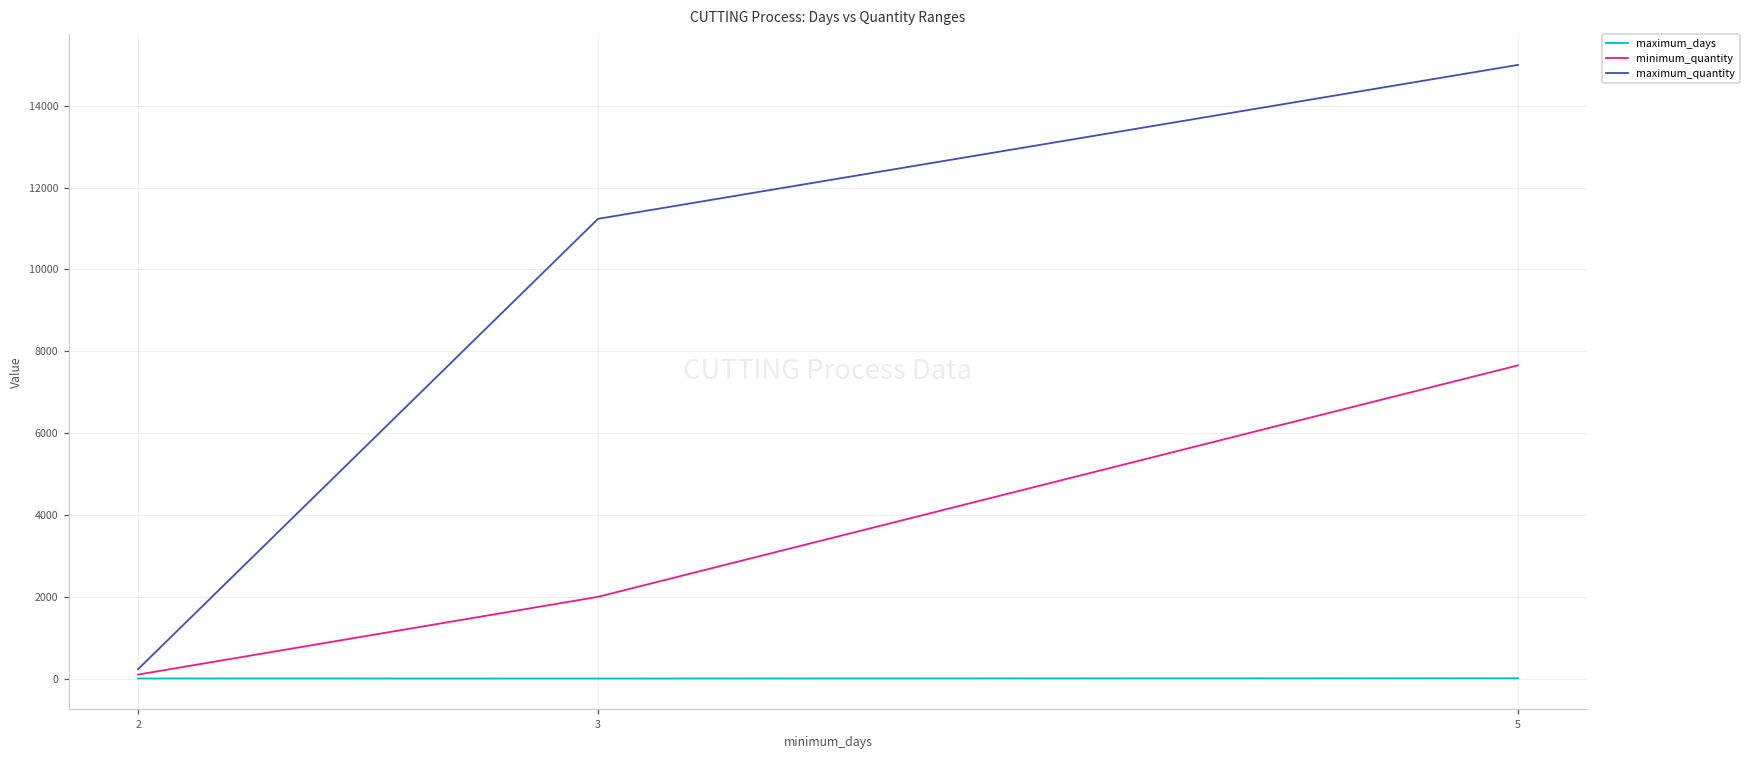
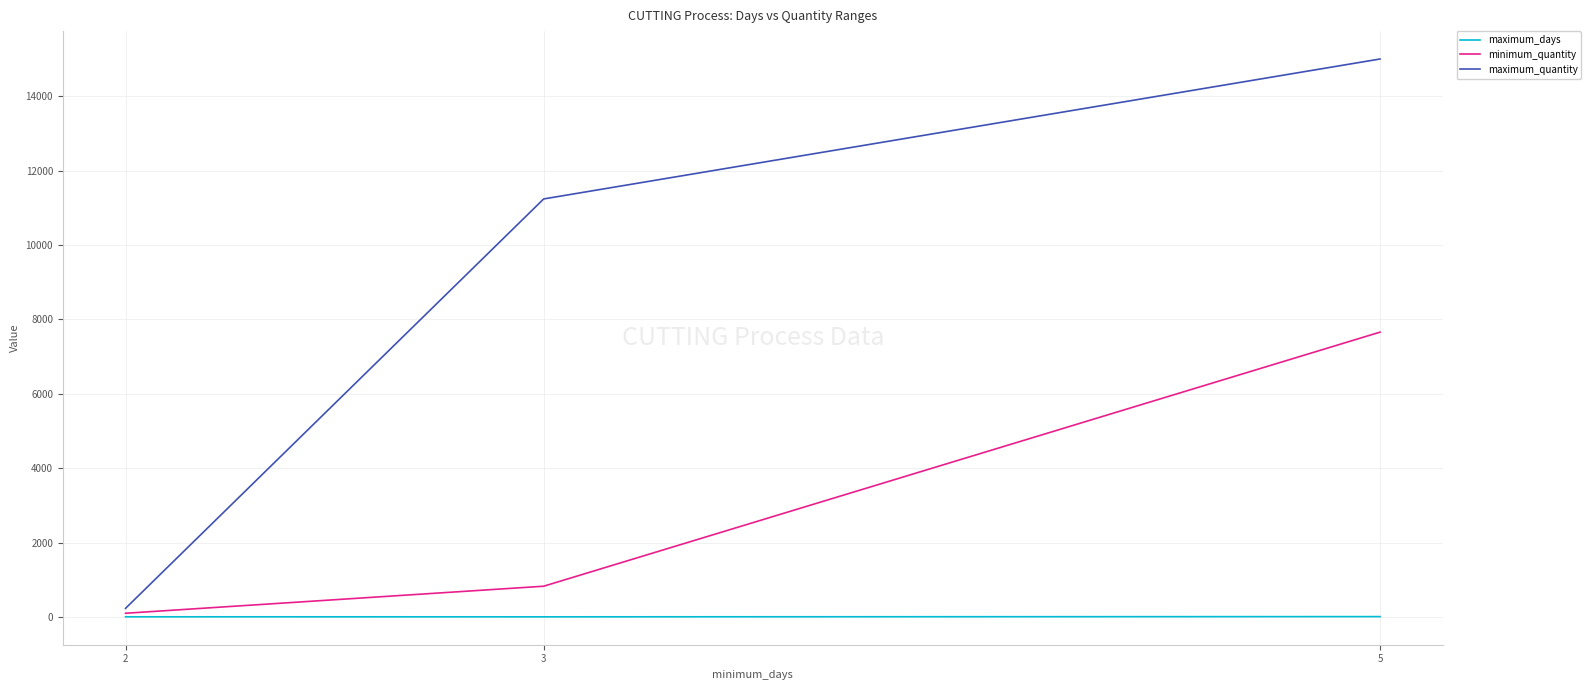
minimum_quantity, 3: 2000 -> 800
